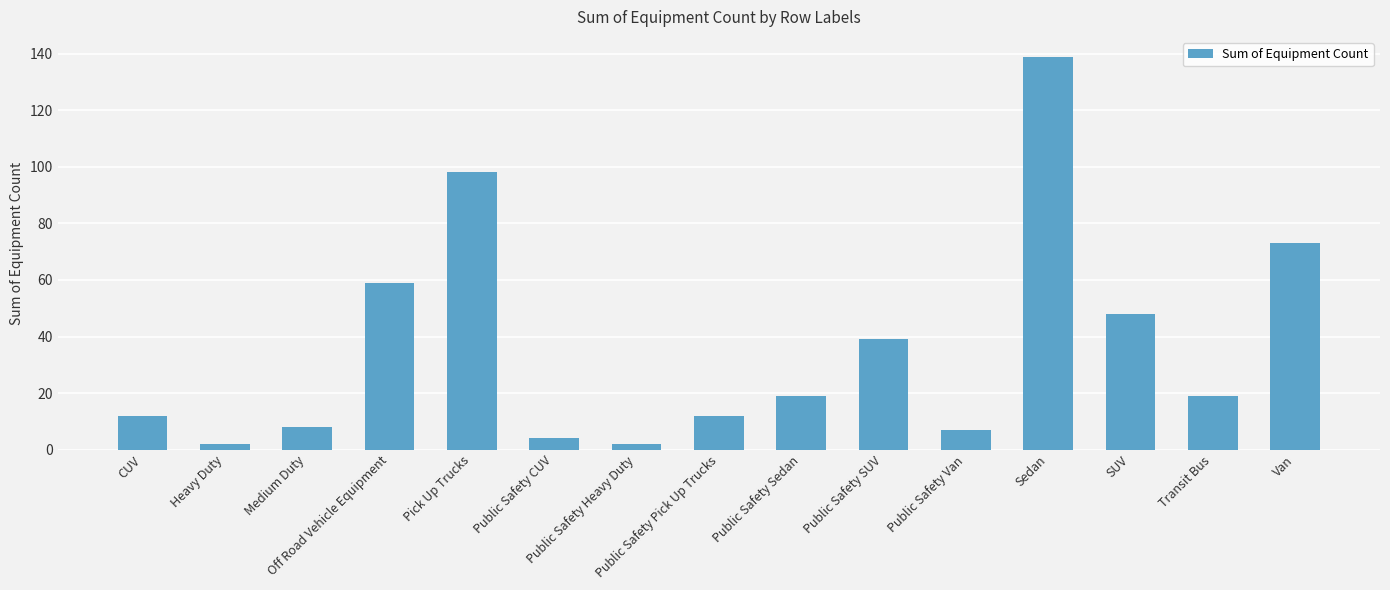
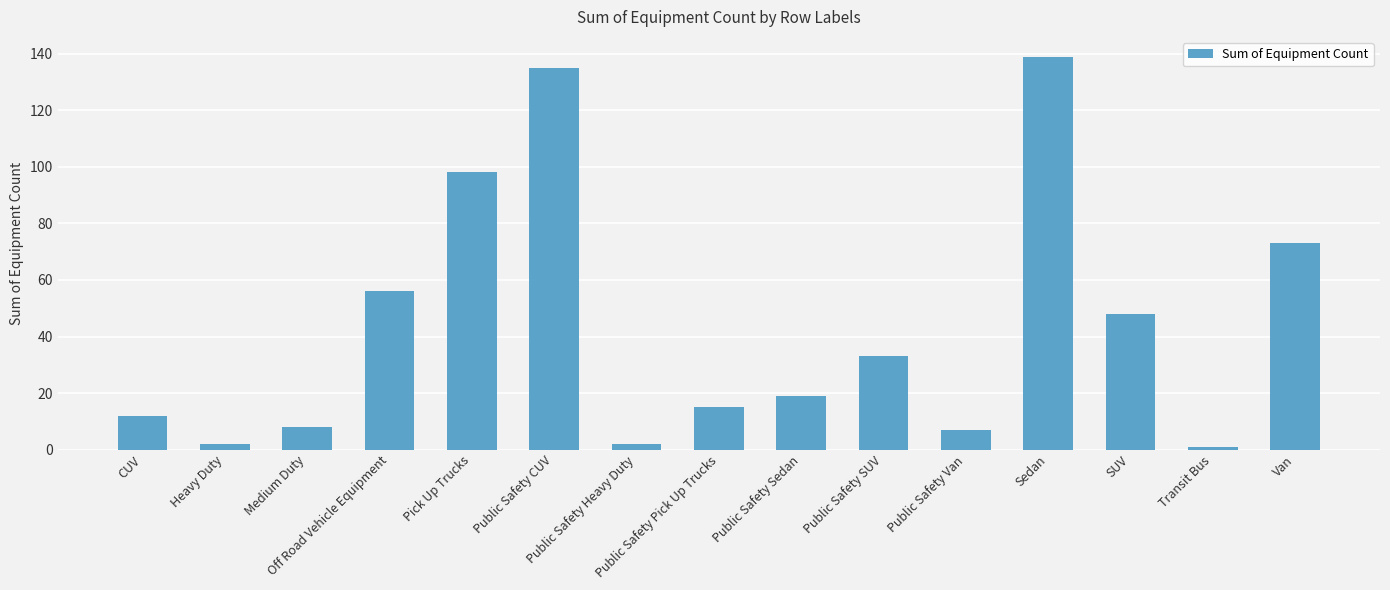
Off Road Vehicle Equipment: 59 -> 56
Public Safety CUV: 4 -> 135
Public Safety Pick Up Trucks: 12 -> 15
Public Safety SUV: 39 -> 33
Transit Bus: 19 -> 1
